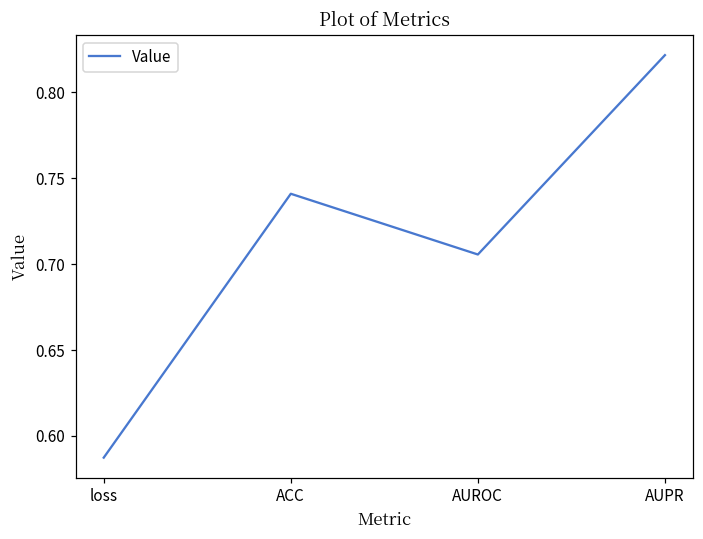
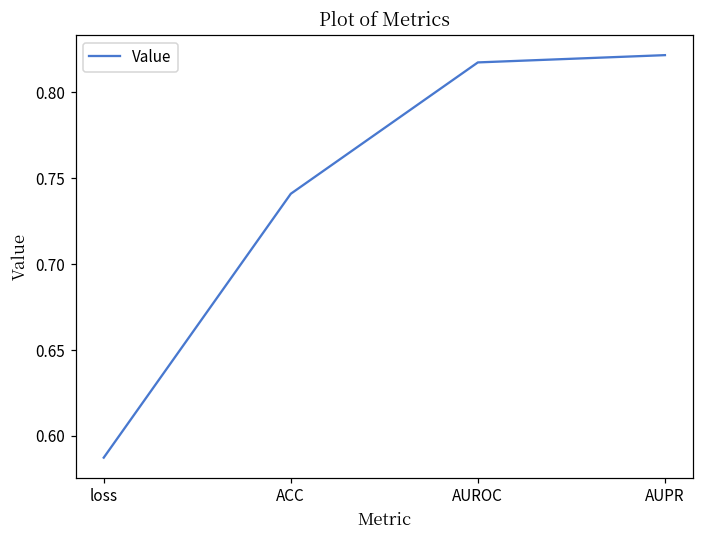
AUROC: 0.706 -> 0.817
